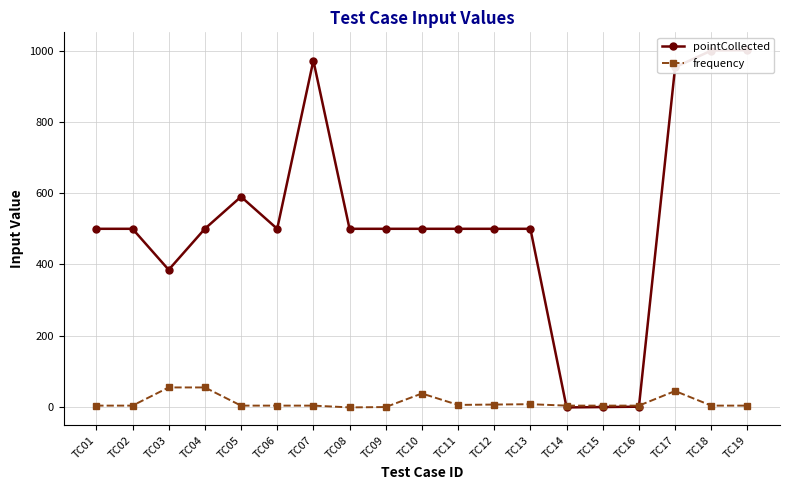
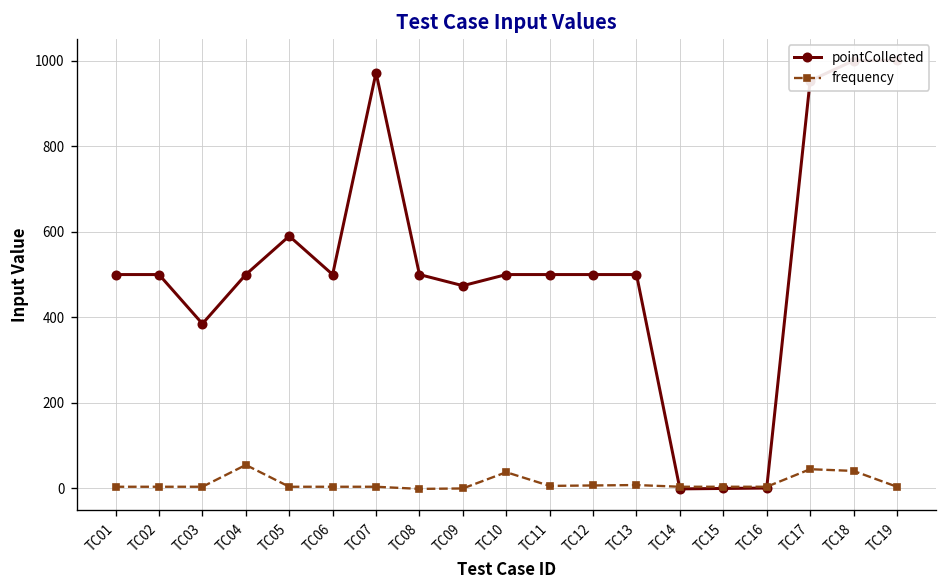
frequency, TC03: 60 -> 0
pointCollected, TC09: 500 -> 470
frequency, TC18: 0 -> 40
